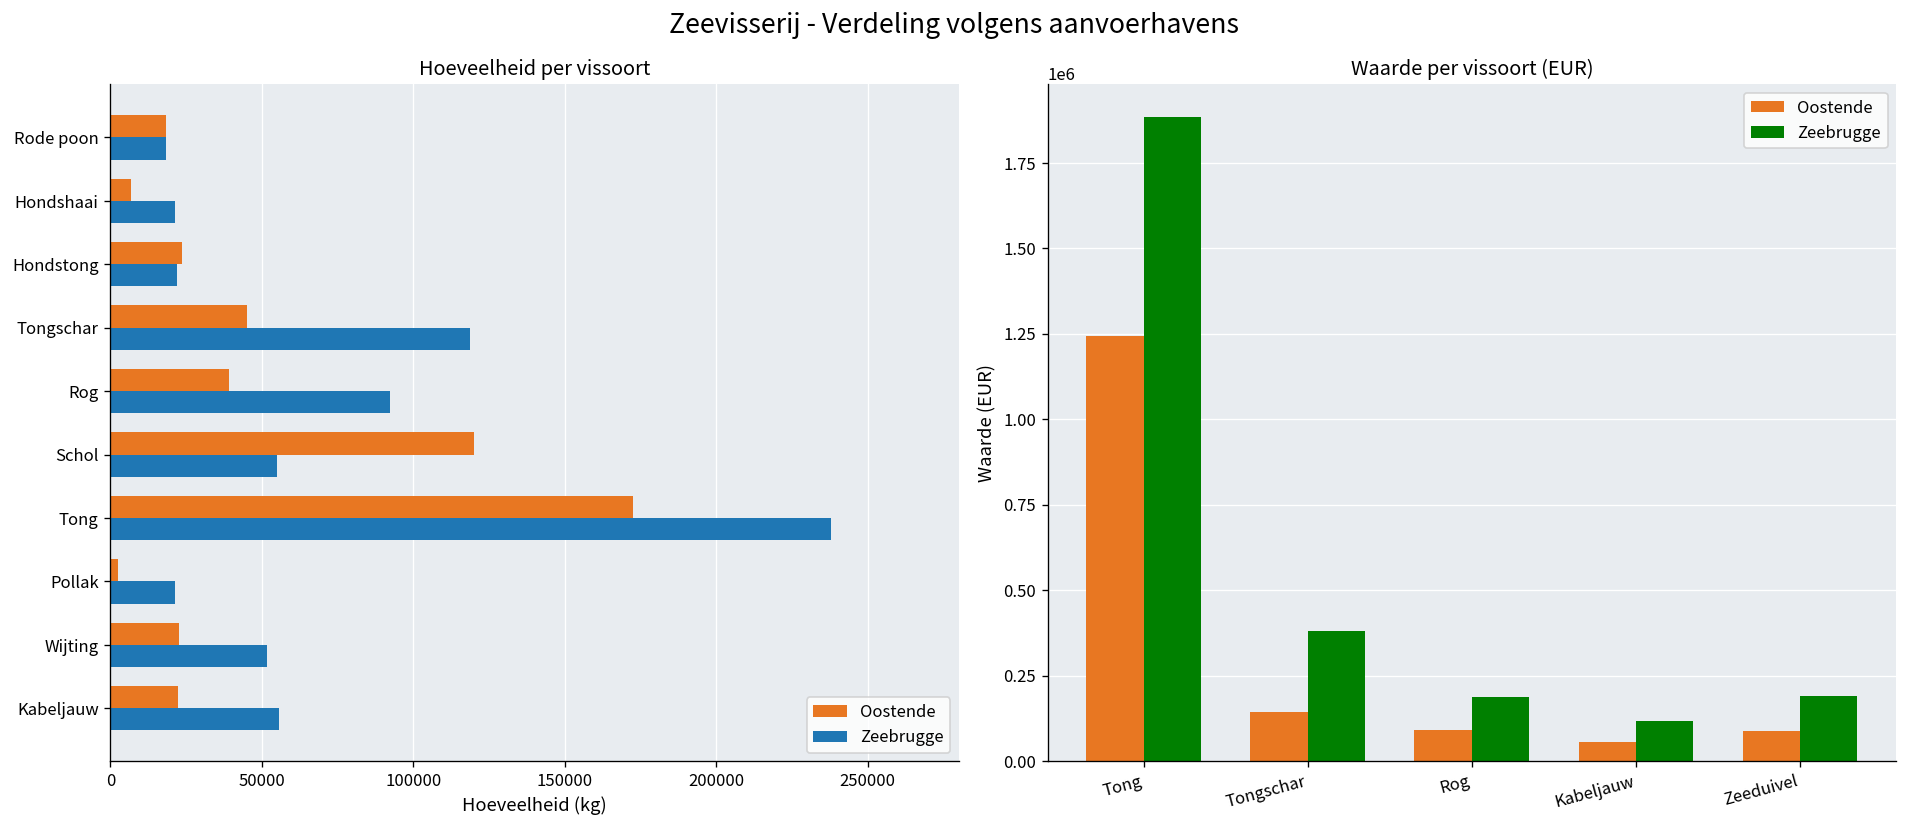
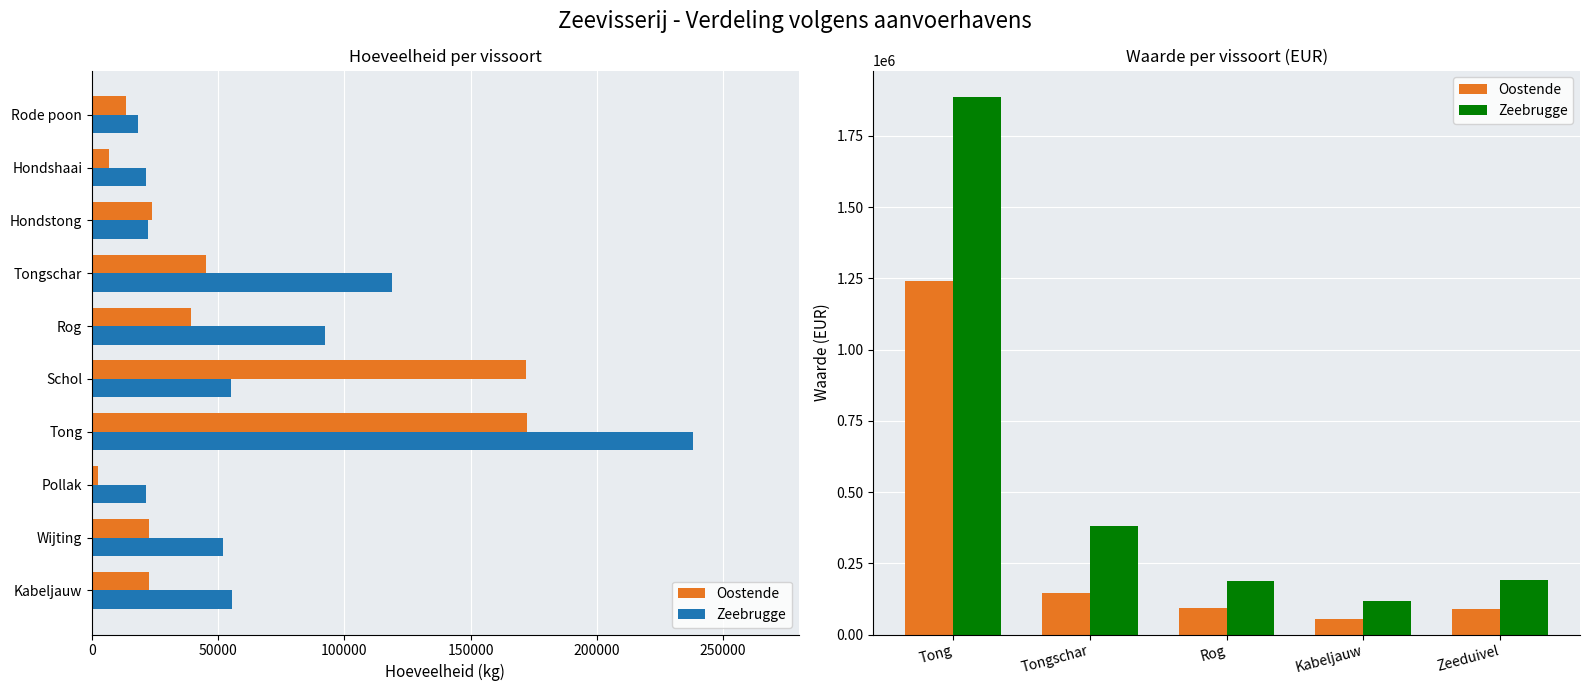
Hoeveelheid per vissoort, Oostende, Rode poon: 18000 -> 13000
Hoeveelheid per vissoort, Oostende, Schol: 120000 -> 172000
